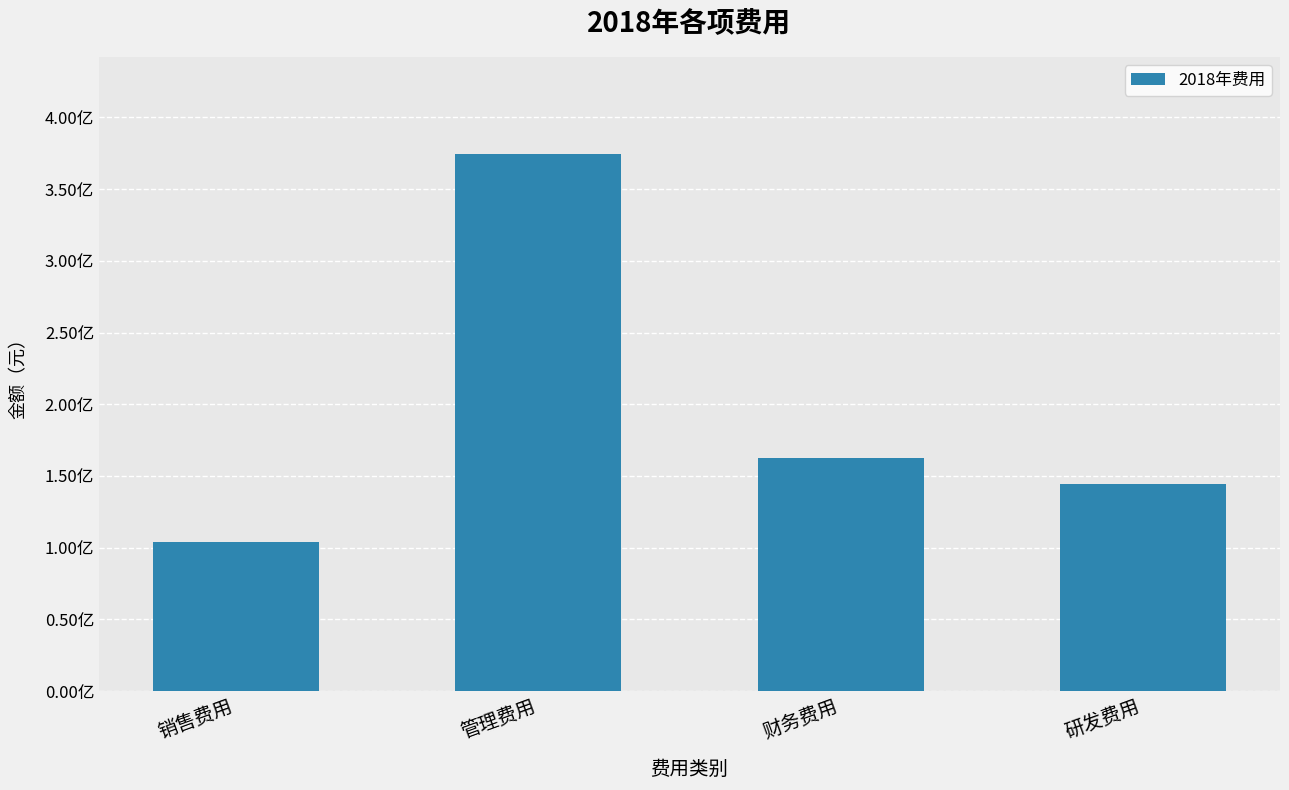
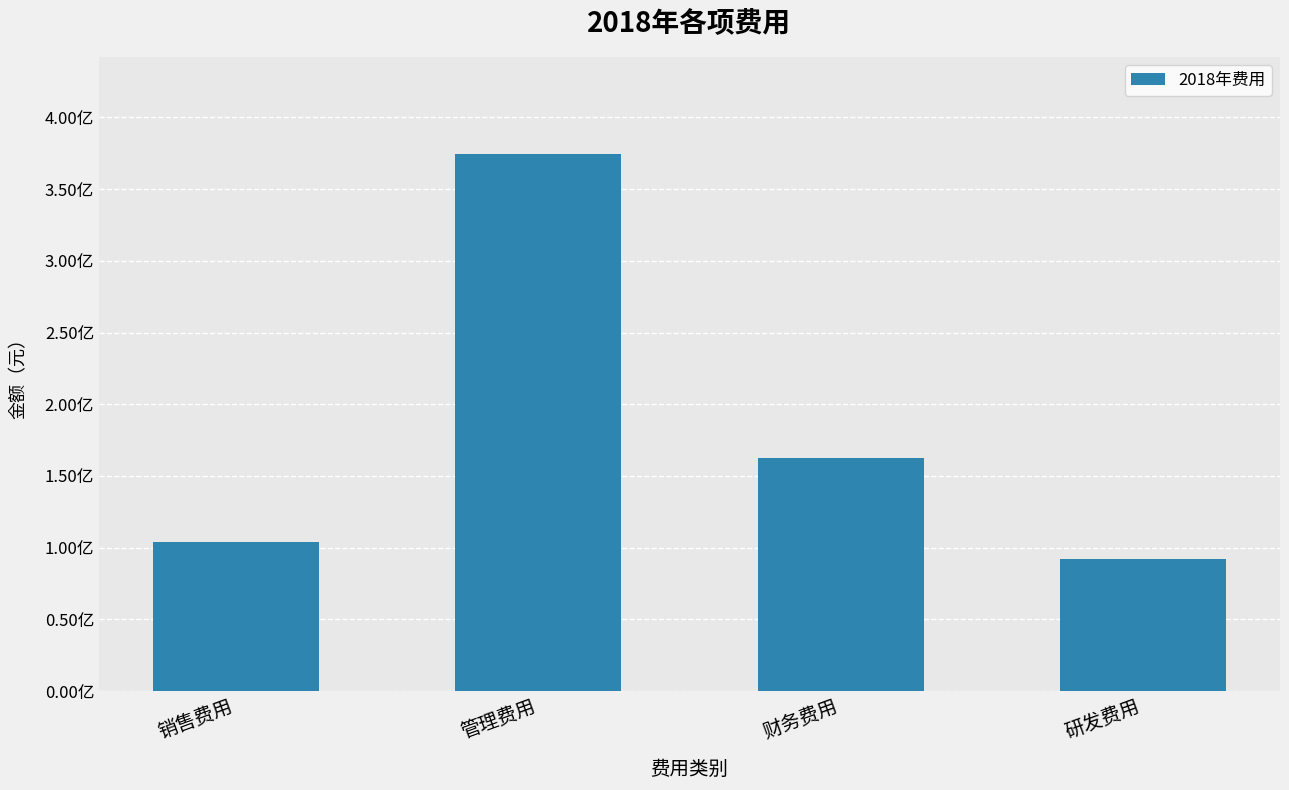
研发费用: 1.44亿 -> 0.92亿
